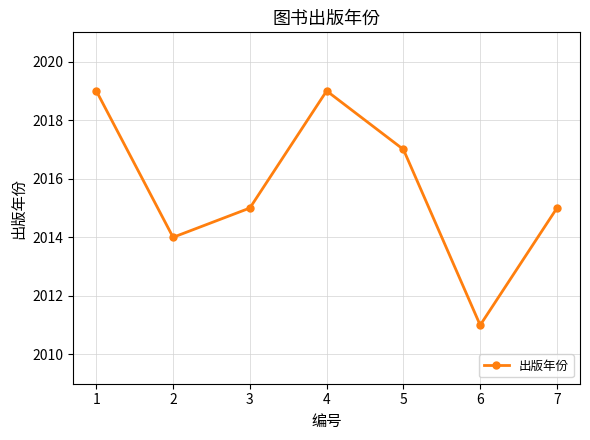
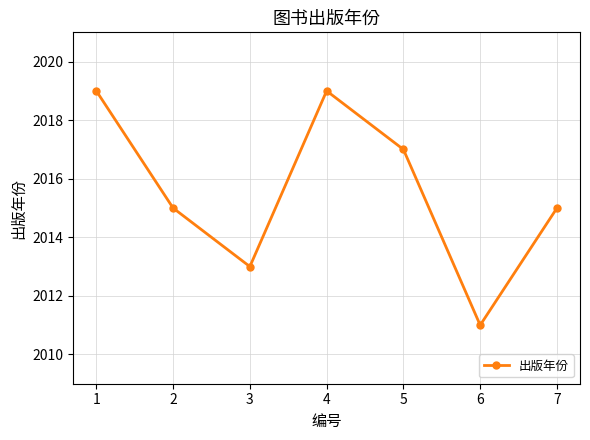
2: 2014 -> 2015
3: 2015 -> 2013
